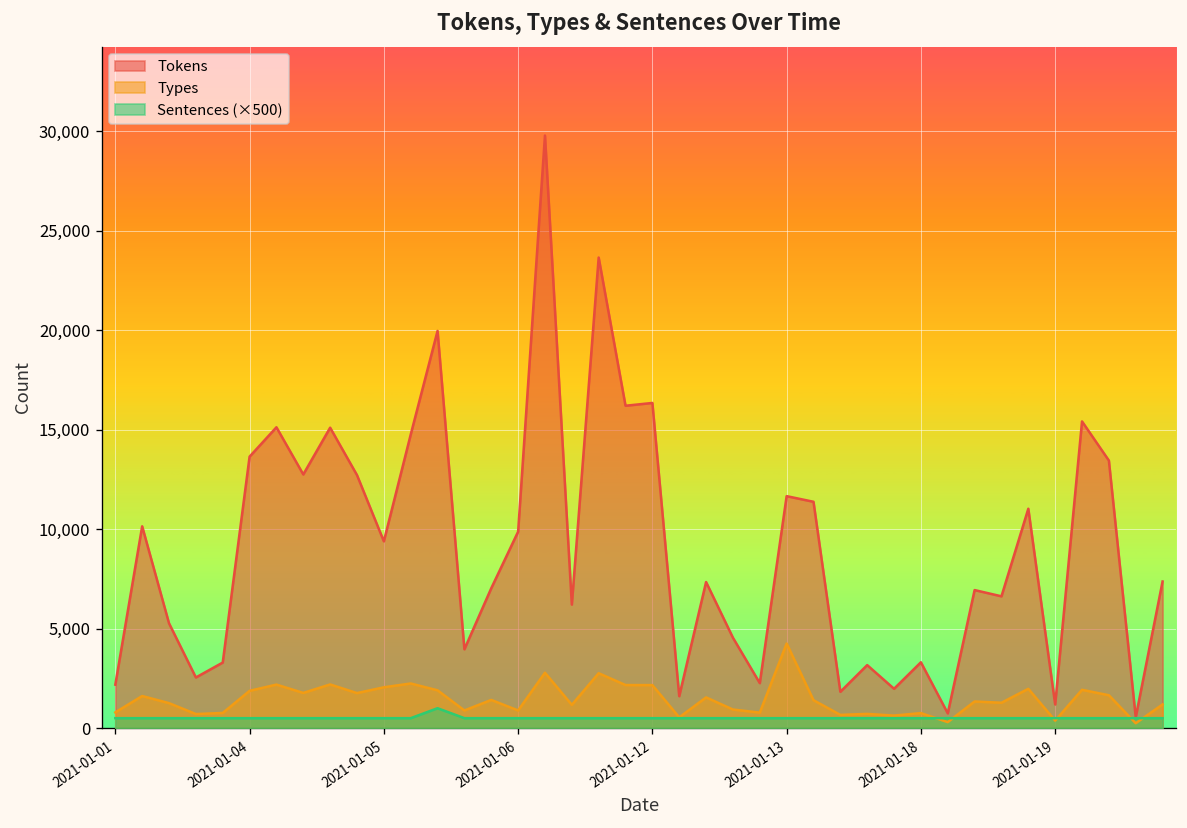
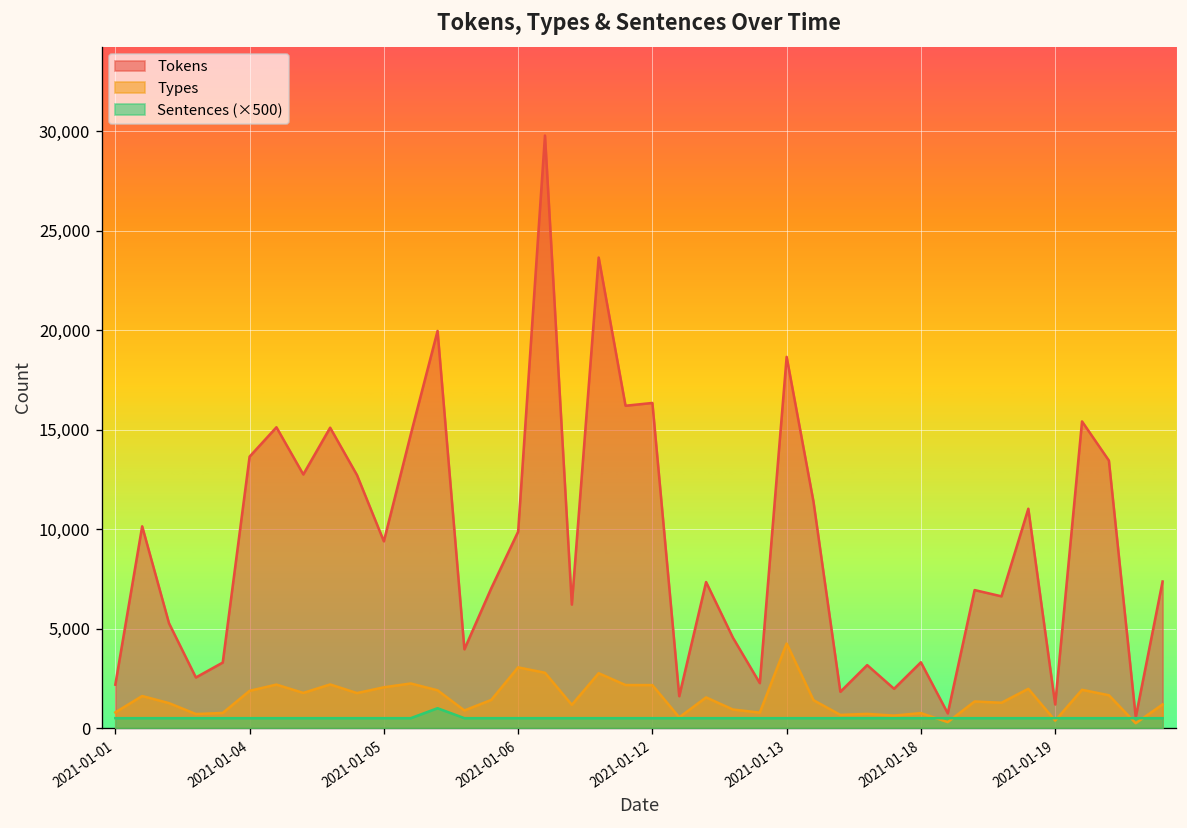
Types, 2021-01-06: 900 -> 3,100
Tokens, 2021-01-13: 11,700 -> 18,700
